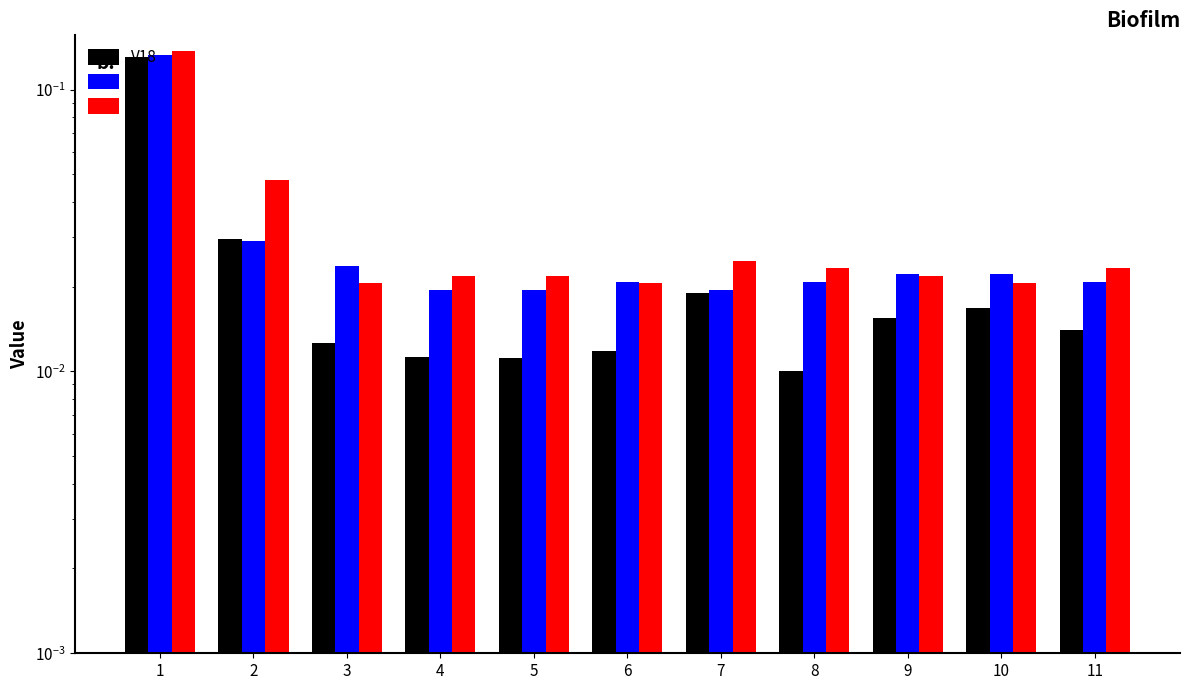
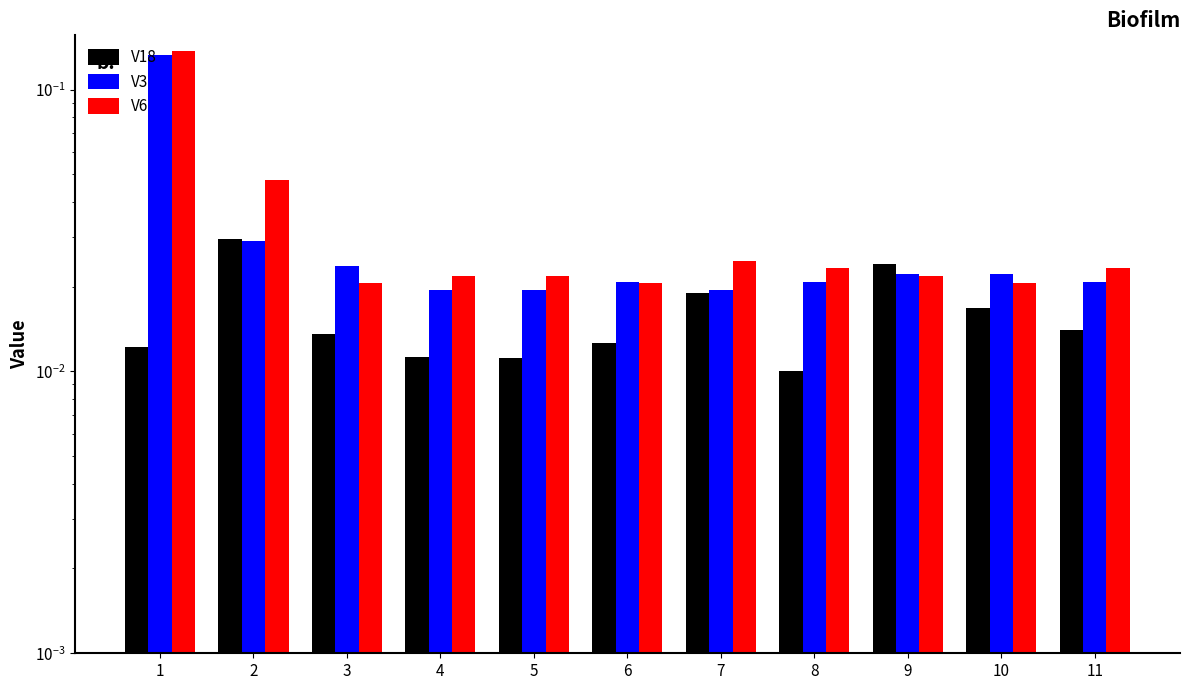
V18, 1: 0.13 -> 0.0122
V18, 3: 0.013 -> 0.014
V18, 6: 0.0118 -> 0.013
V18, 9: 0.015 -> 0.024
